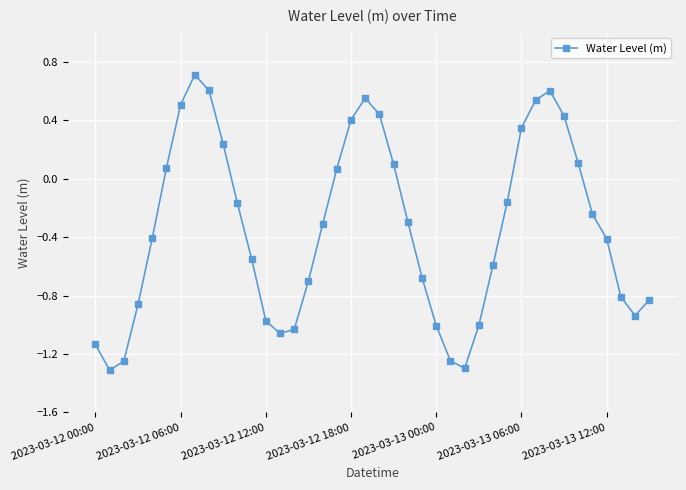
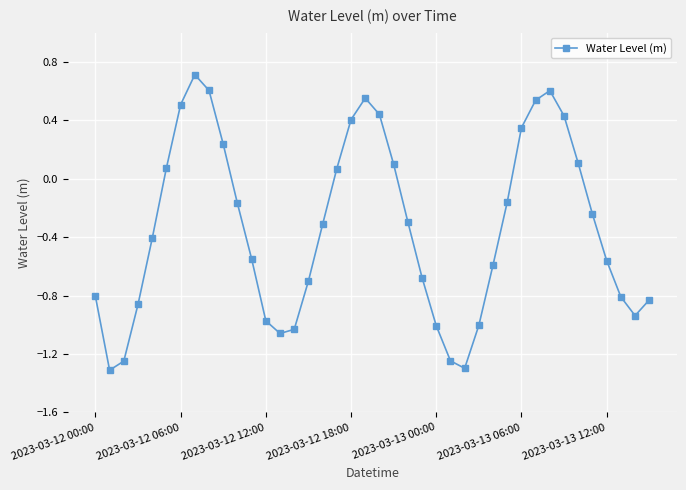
2023-03-12 00:00: -1.13 -> -0.81
2023-03-13 12:00: -0.41 -> -0.56
